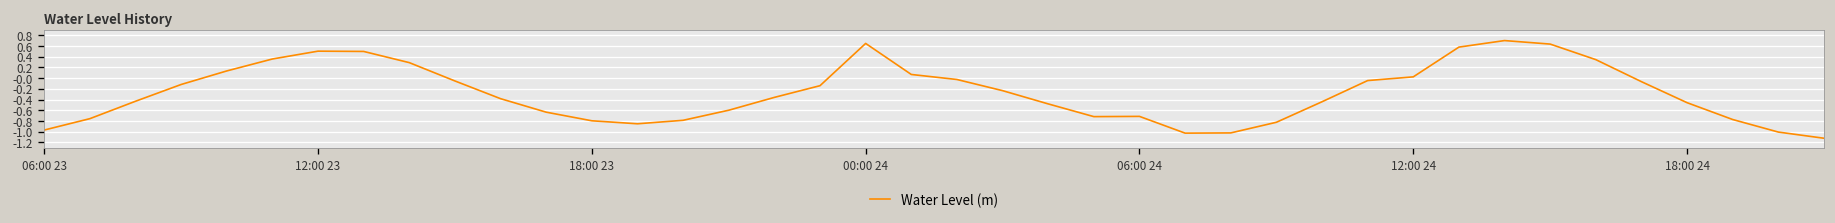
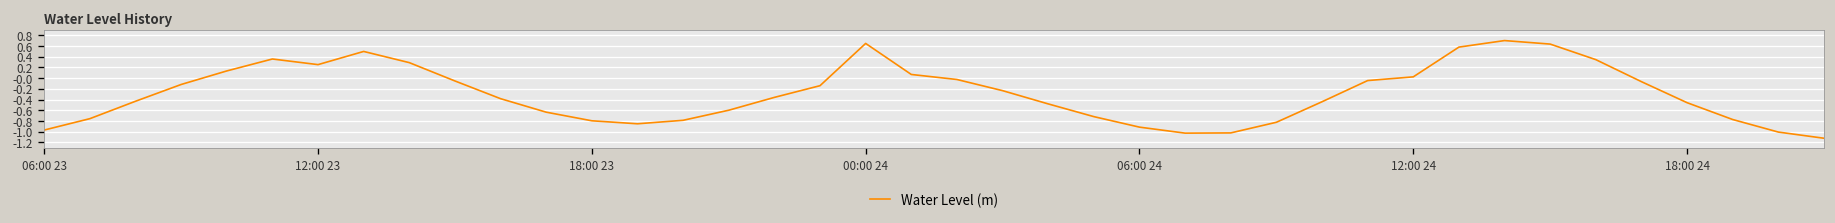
12:00 23: 0.5 -> 0.3
06:00 24: -0.7 -> -0.9
